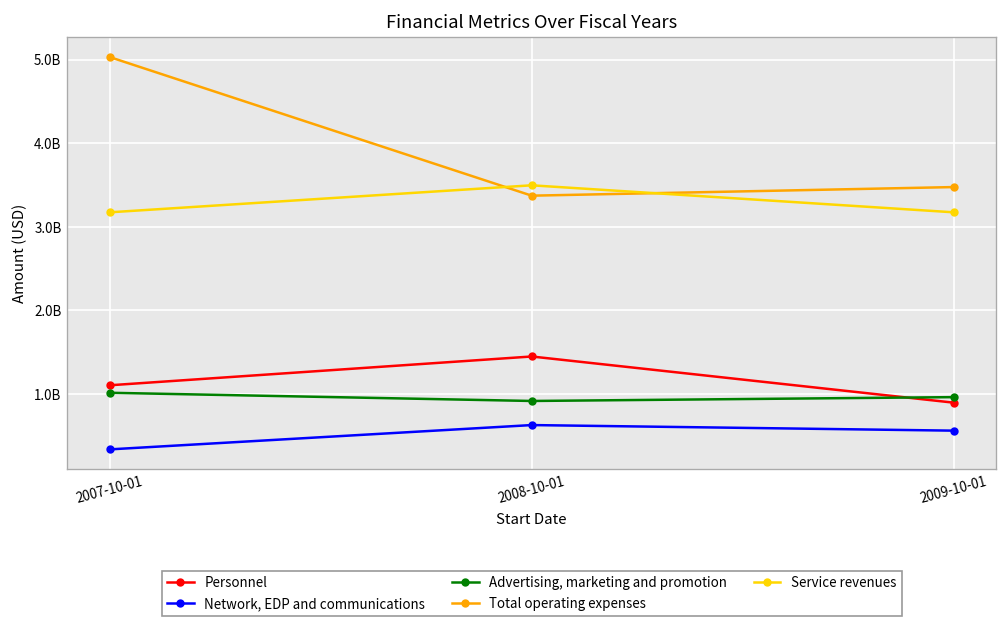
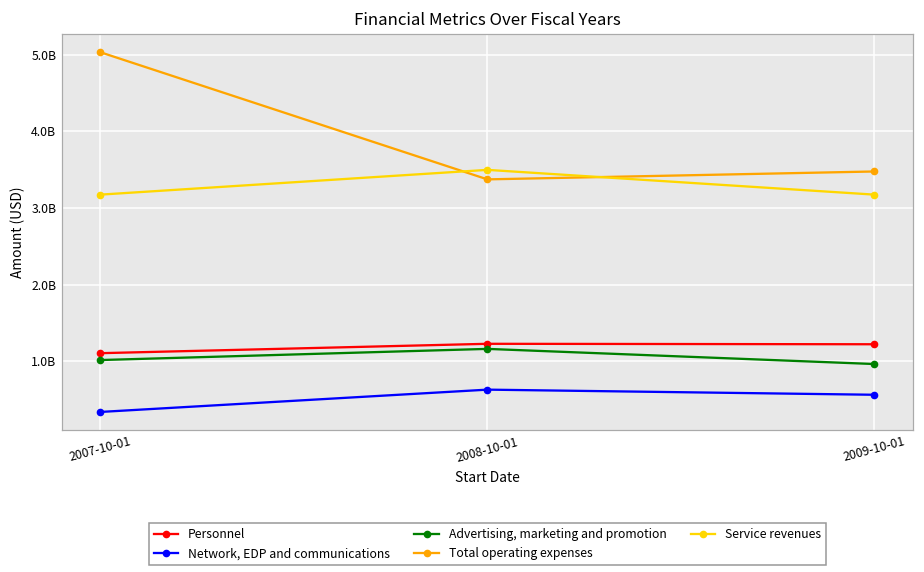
Personnel, 2008-10-01: 1400000000 -> 1200000000
Advertising, marketing and promotion, 2008-10-01: 900000000 -> 1200000000
Personnel, 2009-10-01: 900000000 -> 1200000000
